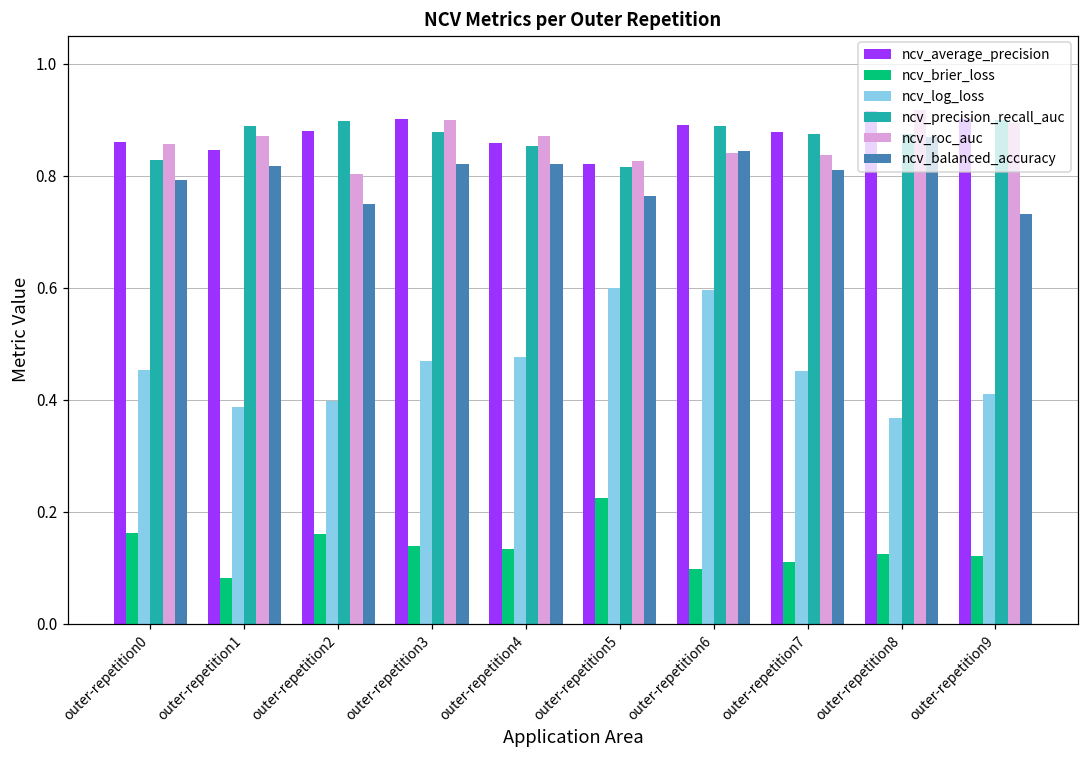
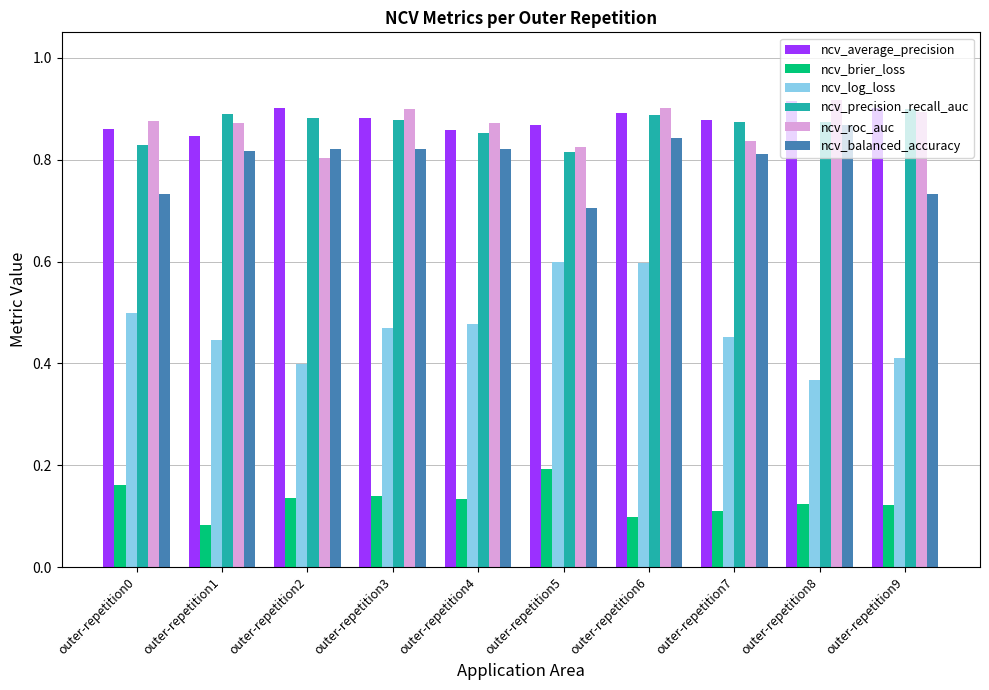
ncv_log_loss, outer-repetition0: 0.45 -> 0.50
ncv_roc_auc, outer-repetition0: 0.86 -> 0.88
ncv_balanced_accuracy, outer-repetition0: 0.79 -> 0.73
ncv_log_loss, outer-repetition1: 0.39 -> 0.45
ncv_average_precision, outer-repetition2: 0.88 -> 0.90
ncv_brier_loss, outer-repetition2: 0.16 -> 0.14
ncv_precision_recall_auc, outer-repetition2: 0.90 -> 0.88
ncv_balanced_accuracy, outer-repetition2: 0.75 -> 0.82
ncv_average_precision, outer-repetition3: 0.90 -> 0.88
ncv_average_precision, outer-repetition5: 0.82 -> 0.87
ncv_brier_loss, outer-repetition5: 0.23 -> 0.19
ncv_balanced_accuracy, outer-repetition5: 0.76 -> 0.70
ncv_roc_auc, outer-repetition6: 0.84 -> 0.90
